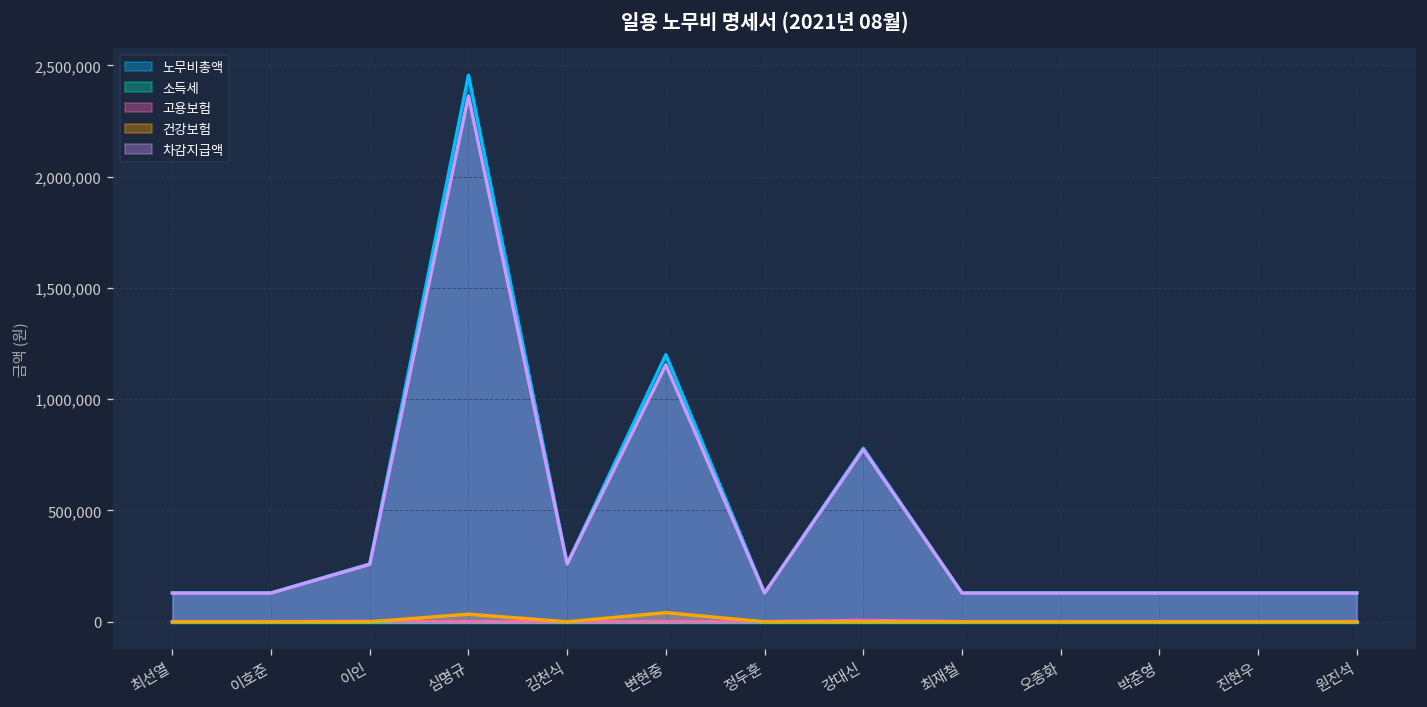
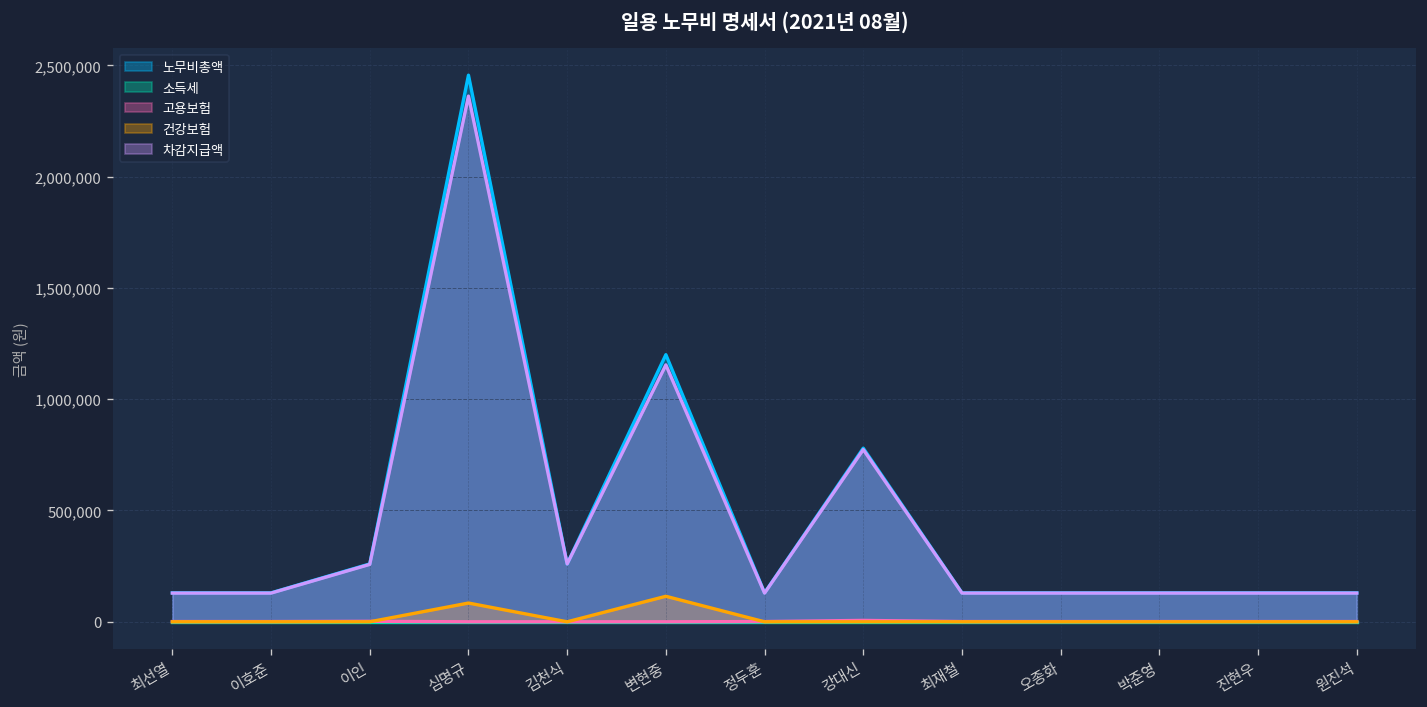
건강보험, 심명규: 30,000 -> 80,000
건강보험, 변현중: 40,000 -> 110,000
